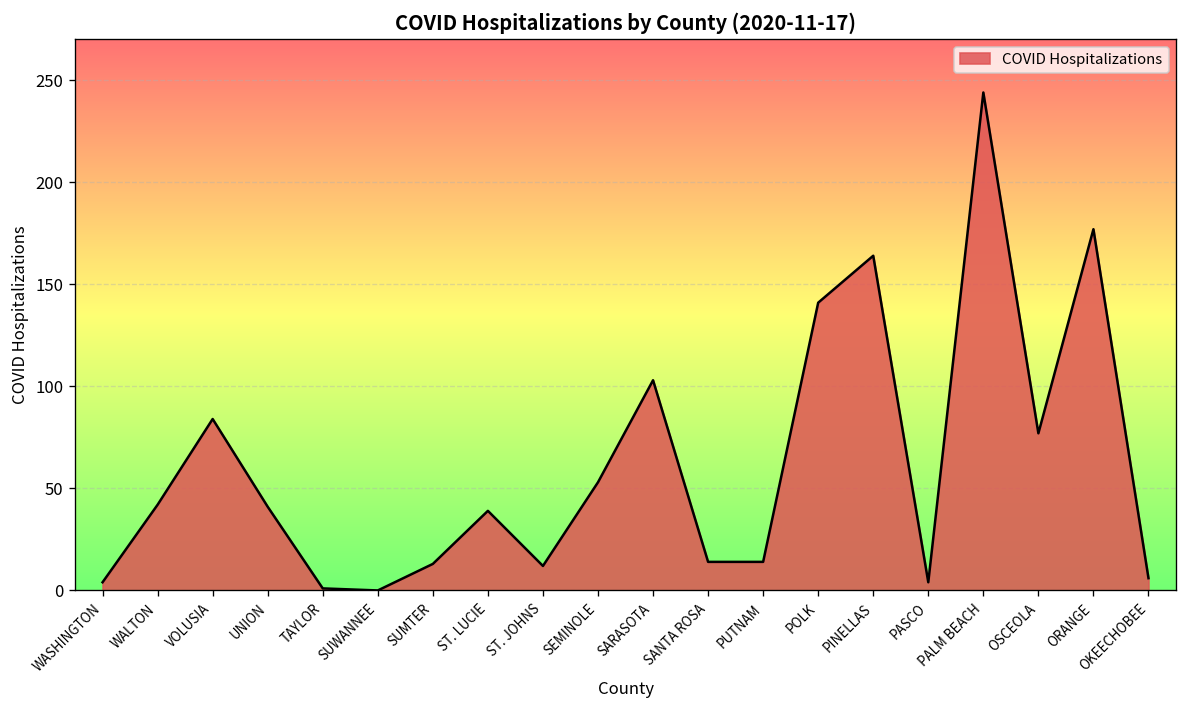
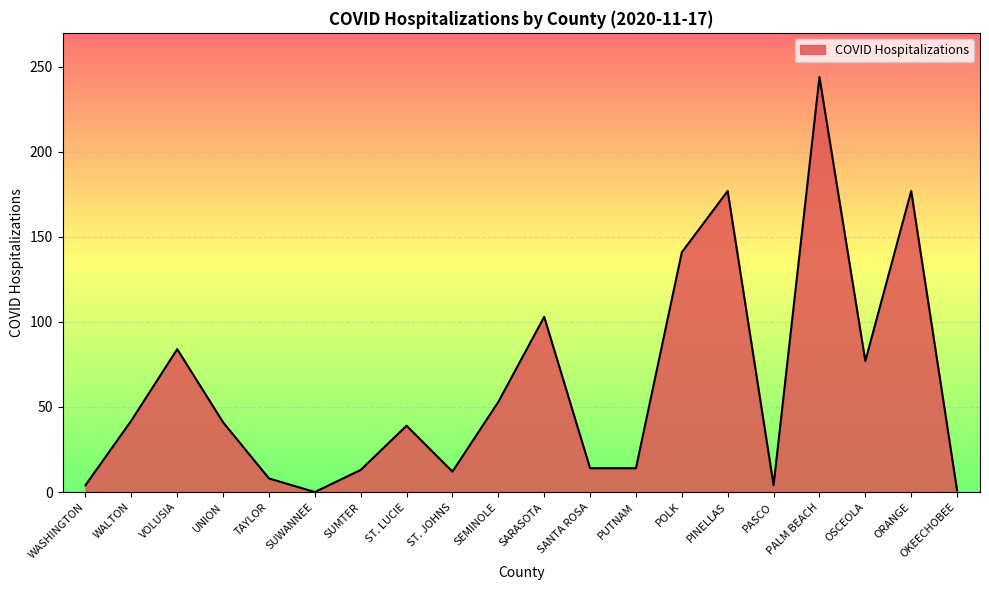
TAYLOR: 1 -> 8
PINELLAS: 164 -> 177
OKEECHOBEE: 6 -> 1
